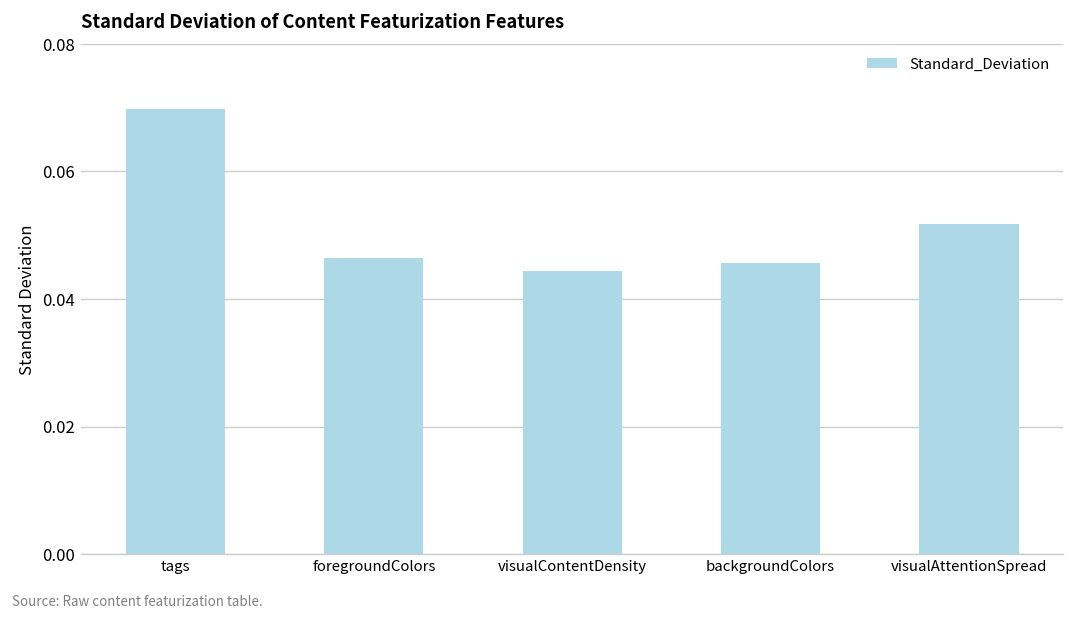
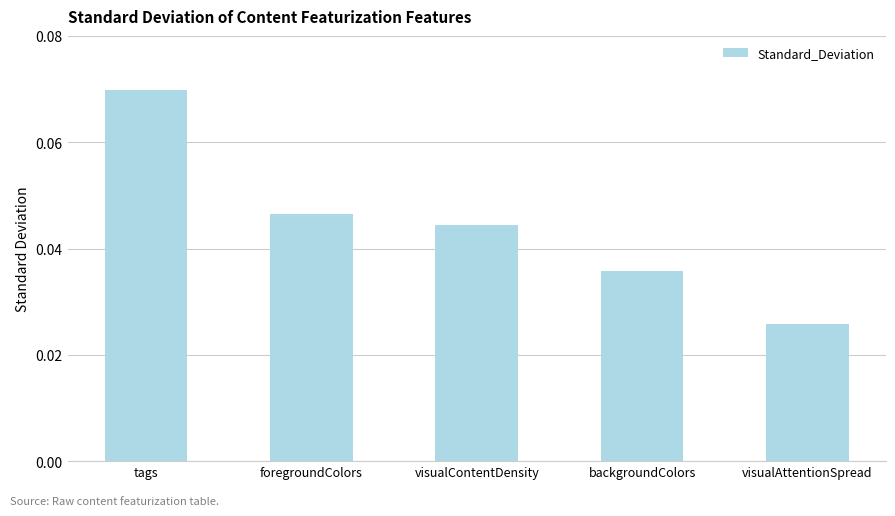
backgroundColors: 0.046 -> 0.036
visualAttentionSpread: 0.052 -> 0.026
